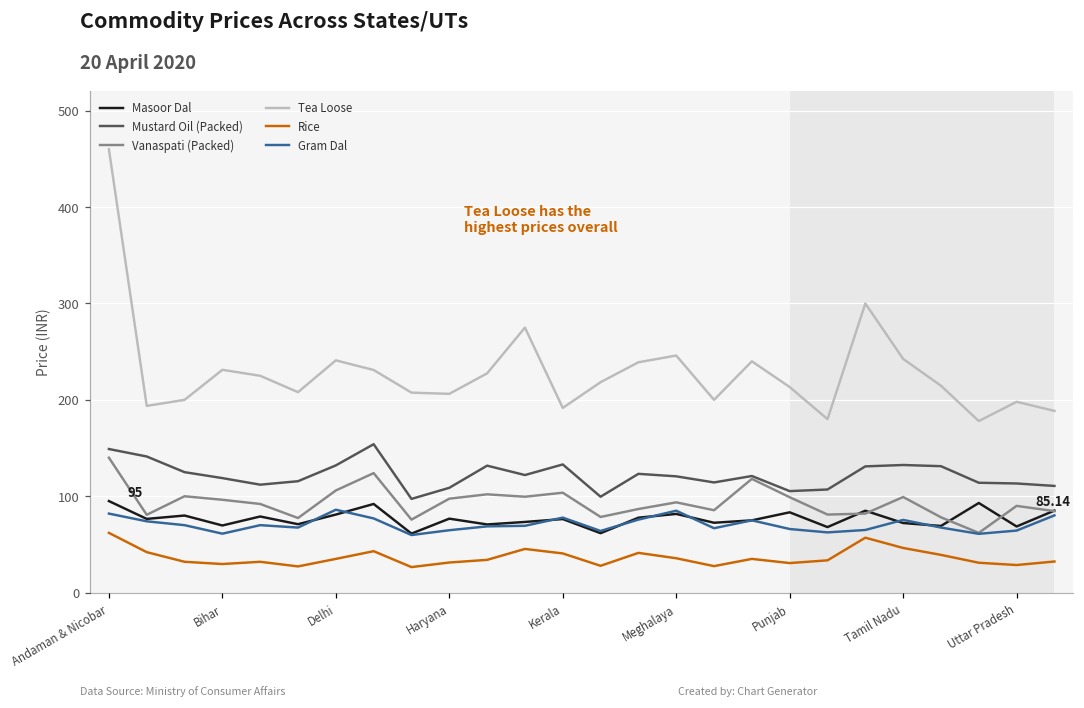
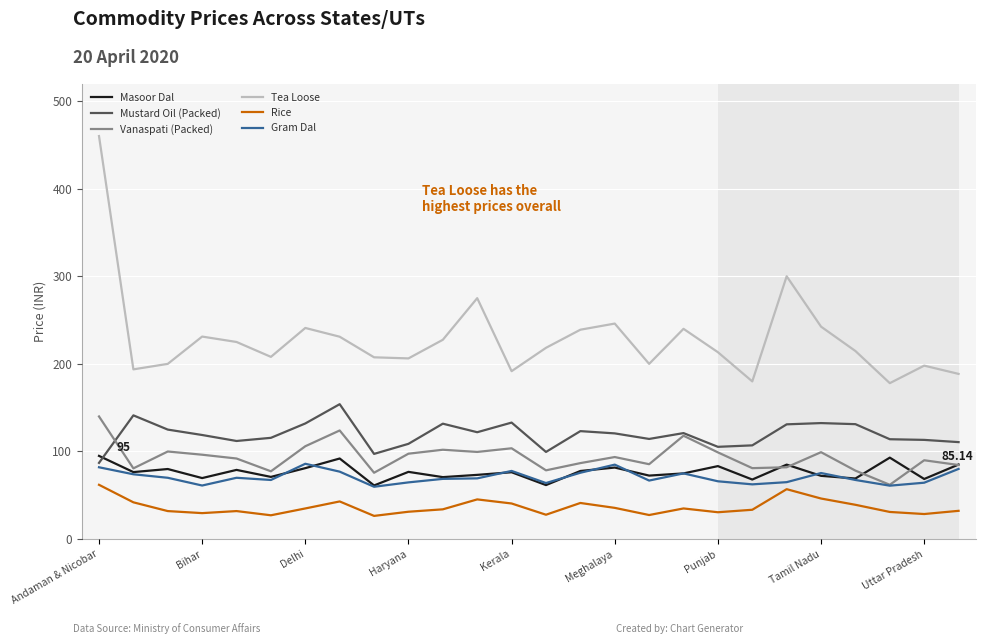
Mustard Oil (Packed), Andaman & Nicobar: 150 -> 90
